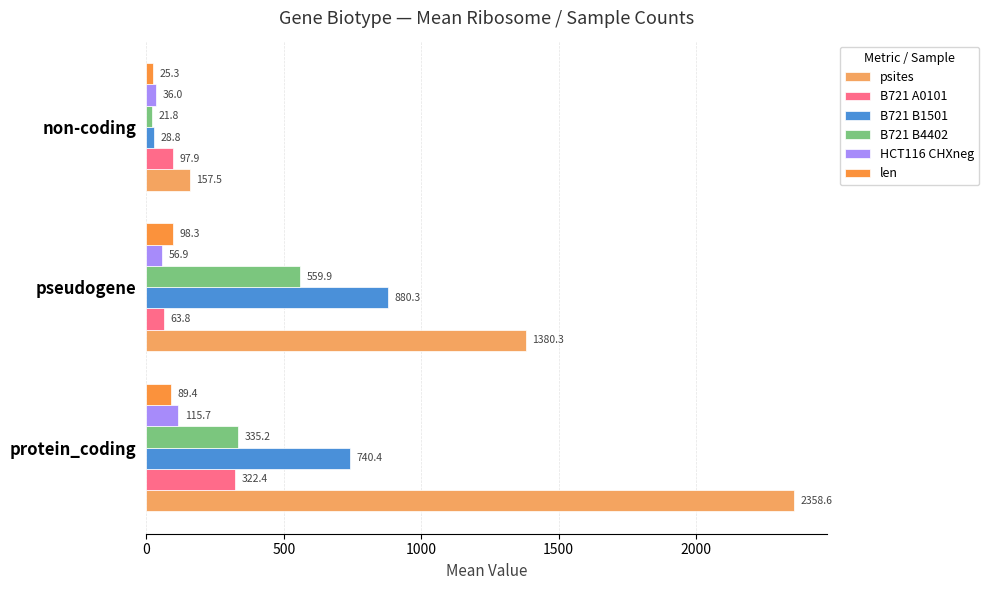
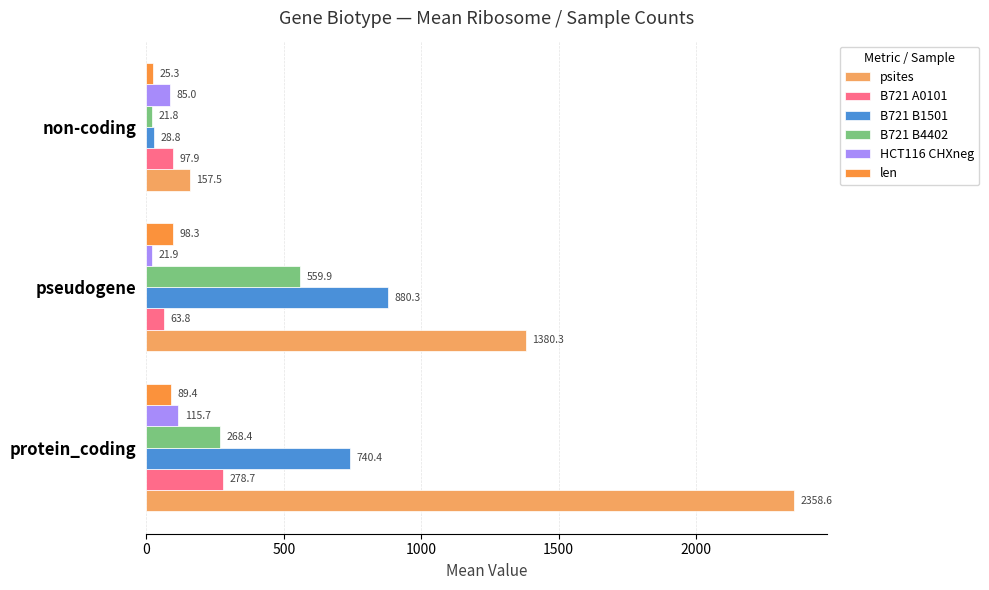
HCT116 CHXneg, non-coding: 36.0 -> 85.0
HCT116 CHXneg, pseudogene: 56.9 -> 21.9
B721 B4402, protein_coding: 335.2 -> 268.4
B721 A0101, protein_coding: 322.4 -> 278.7
